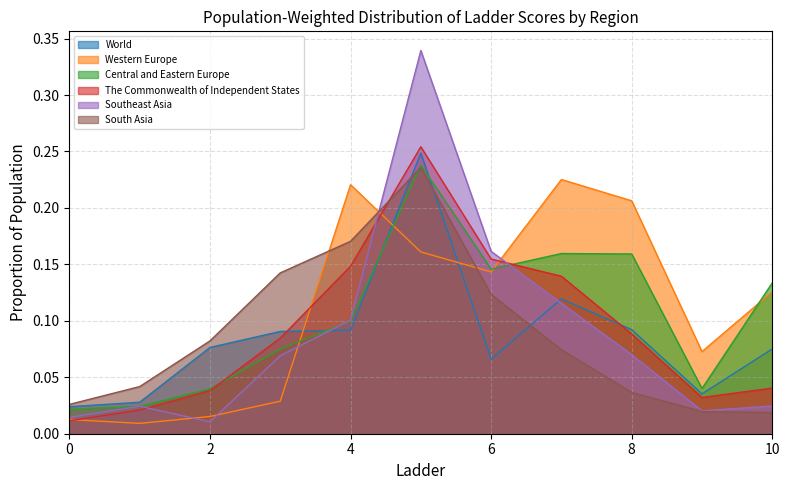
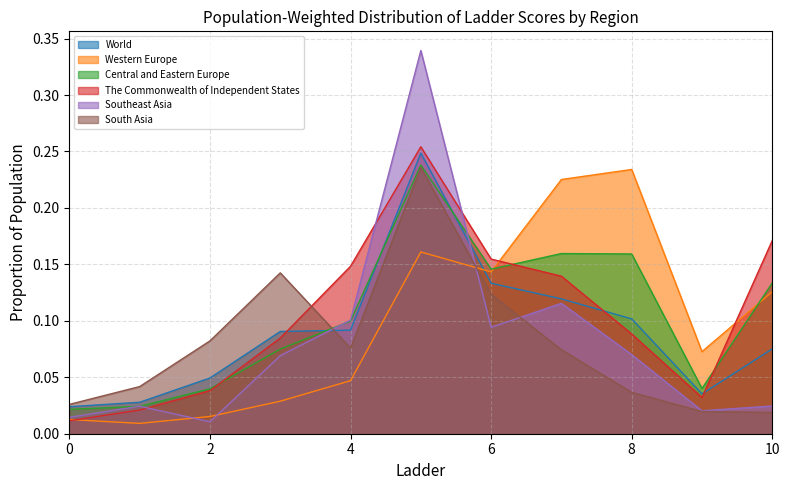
World, 2: 0.076 -> 0.049
Western Europe, 4: 0.221 -> 0.047
South Asia, 4: 0.170 -> 0.076
World, 6: 0.066 -> 0.133
Southeast Asia, 6: 0.162 -> 0.094
World, 8: 0.092 -> 0.102
Western Europe, 8: 0.206 -> 0.234
The Commonwealth of Independent States, 10: 0.040 -> 0.171
